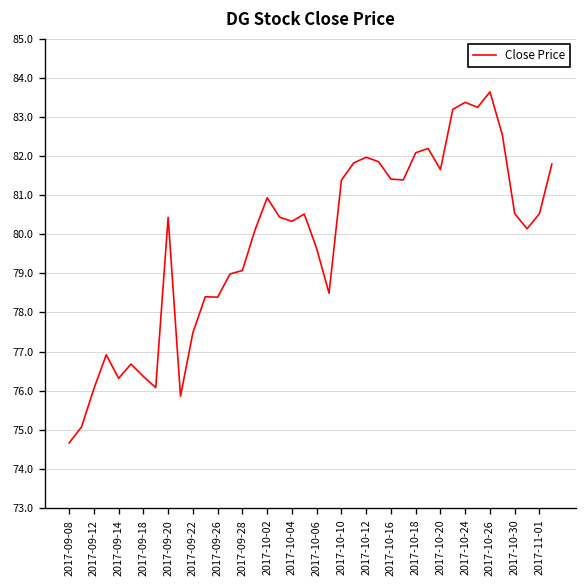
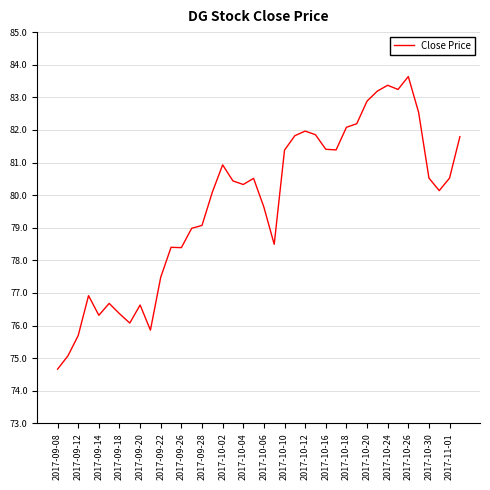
2017-09-12: 76.0 -> 75.7
2017-09-20: 80.4 -> 76.6
2017-10-20: 81.7 -> 82.9
